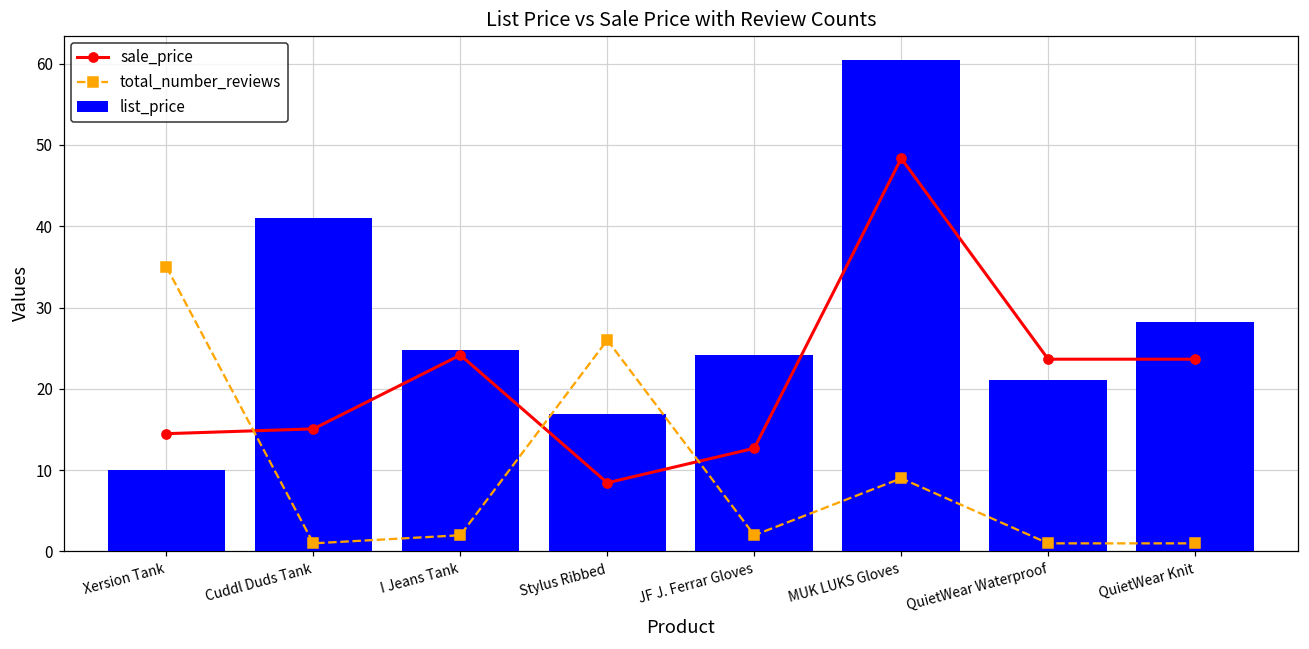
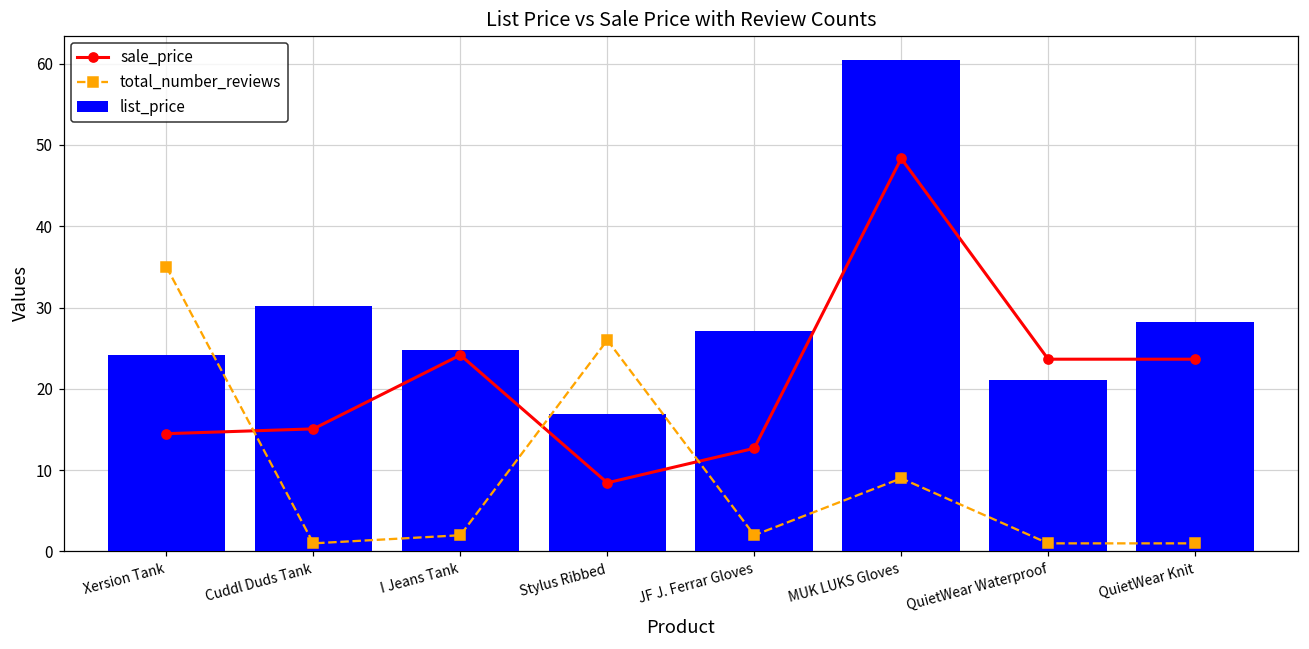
list_price, Xersion Tank: 10 -> 24
list_price, Cuddl Duds Tank: 41 -> 30
list_price, JF J. Ferrar Gloves: 24 -> 27
